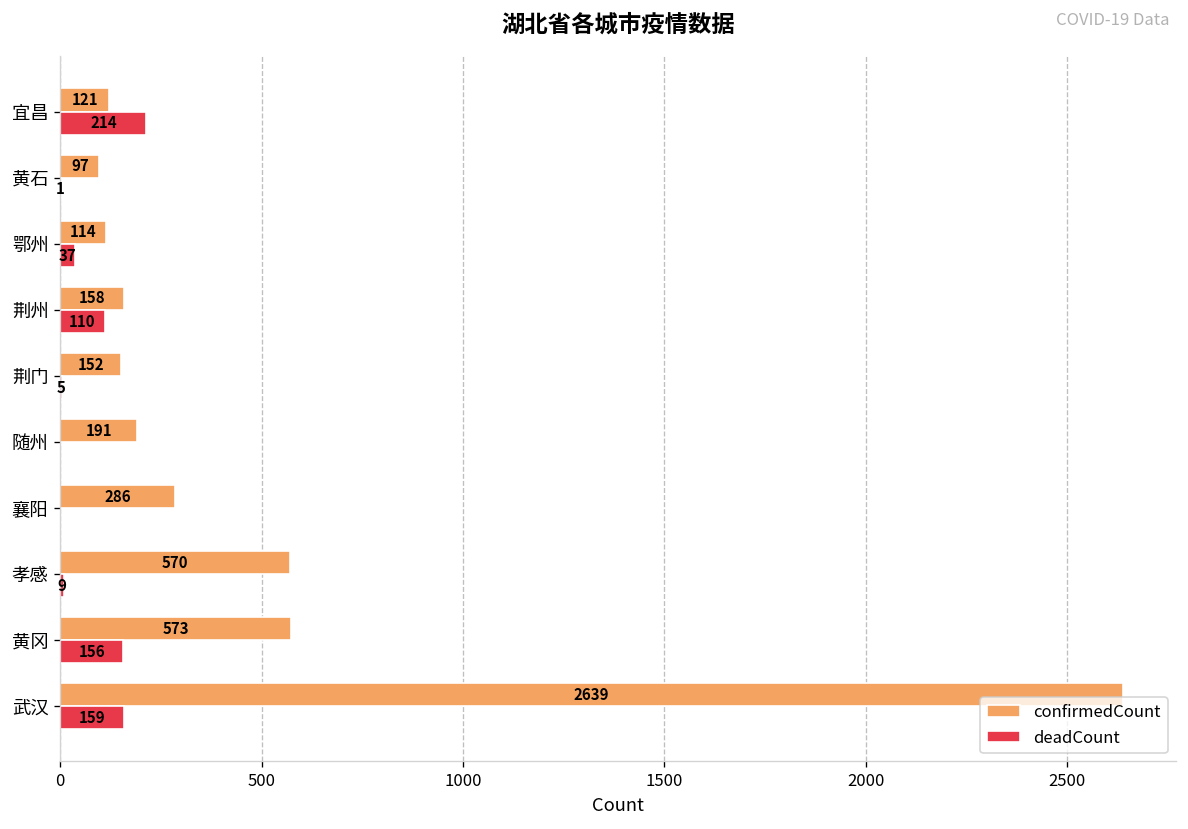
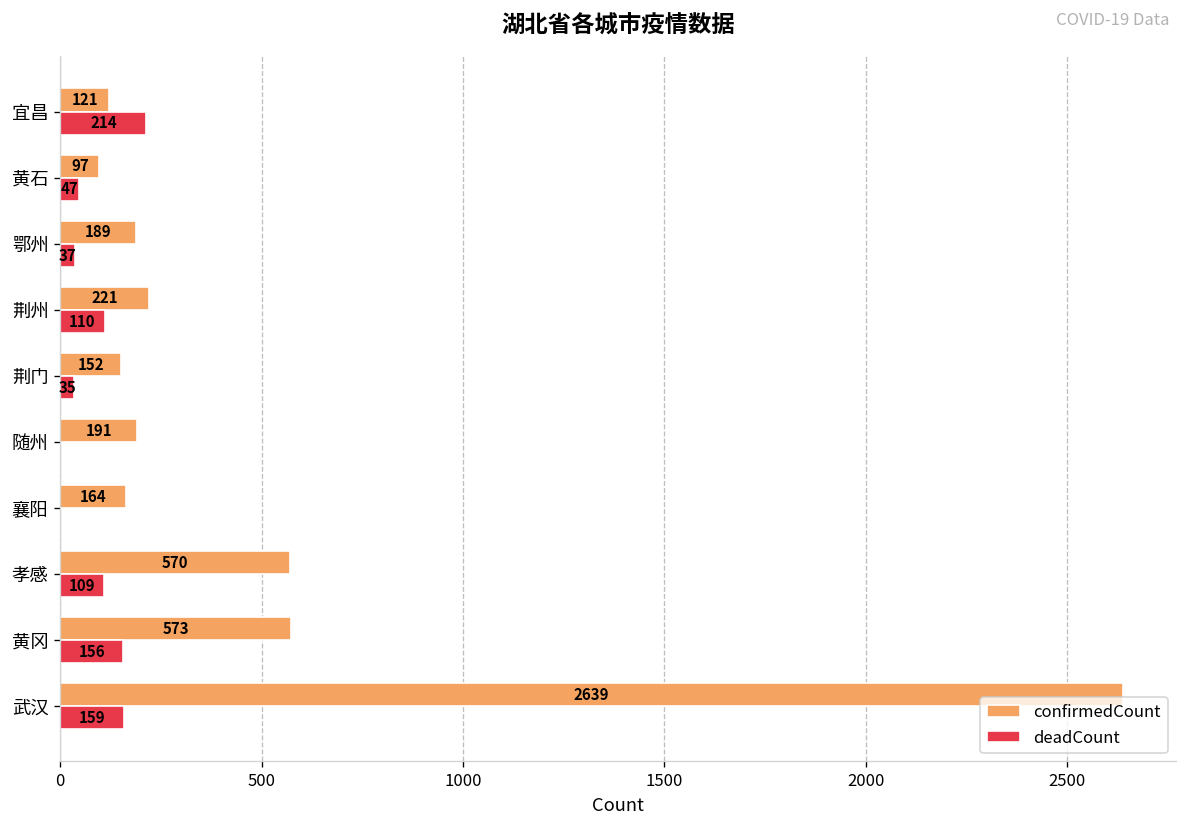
deadCount, 黄石: 1 -> 47
confirmedCount, 鄂州: 114 -> 189
confirmedCount, 荆州: 158 -> 221
deadCount, 荆门: 5 -> 35
confirmedCount, 襄阳: 286 -> 164
deadCount, 孝感: 9 -> 109
